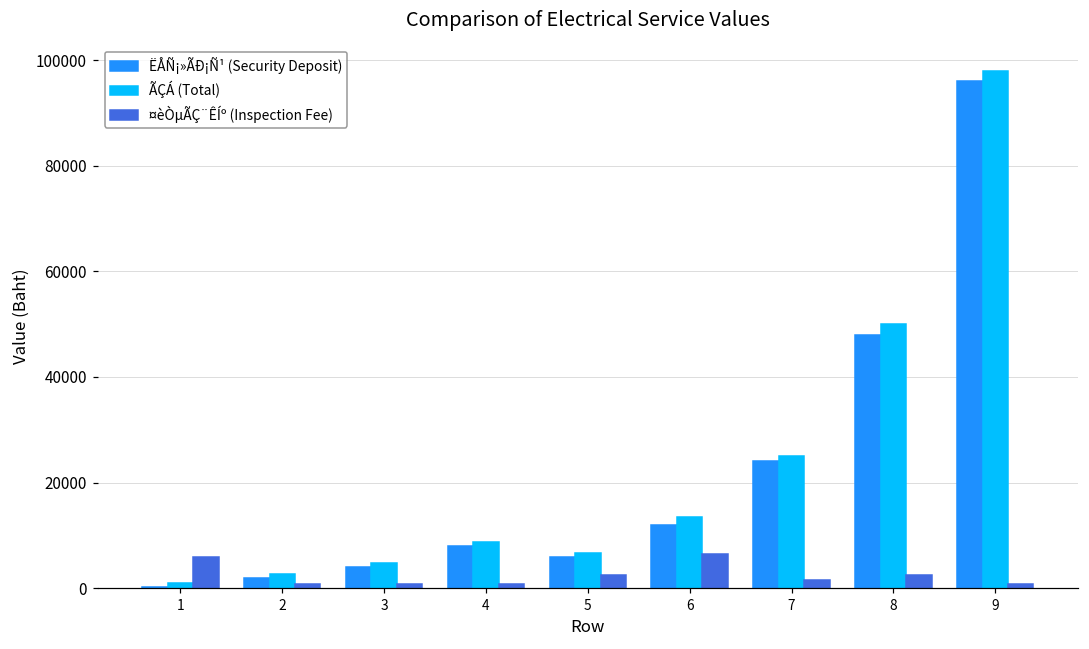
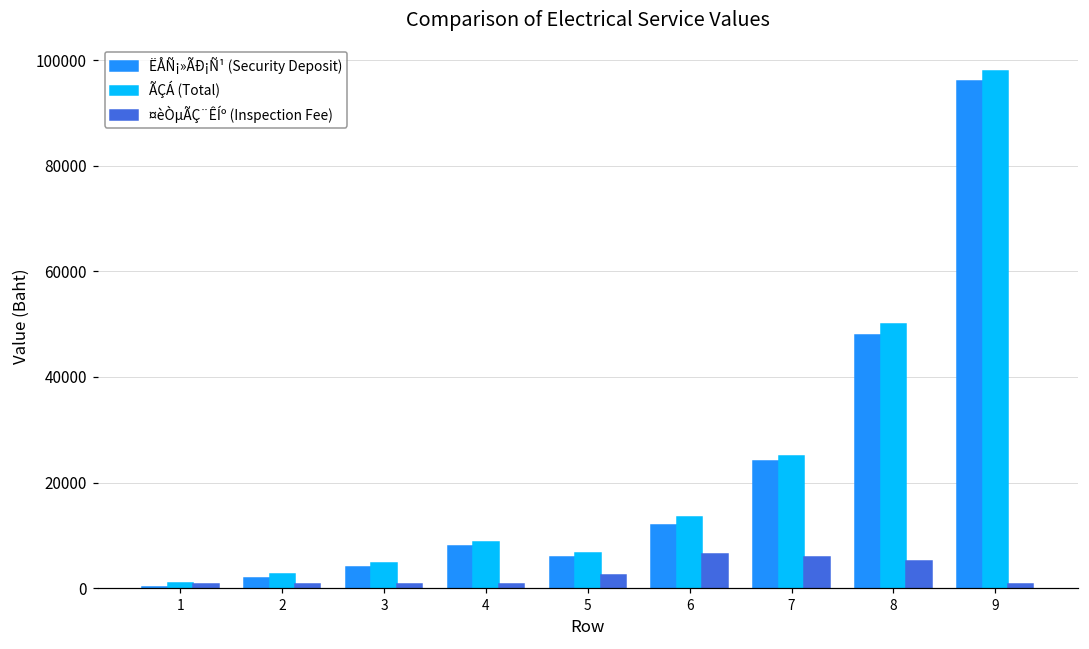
¤èÒµÃÇ¨ÊÍº (Inspection Fee), 1: 6000 -> 1000
¤èÒµÃÇ¨ÊÍº (Inspection Fee), 7: 2000 -> 6000
¤èÒµÃÇ¨ÊÍº (Inspection Fee), 8: 3000 -> 5000
